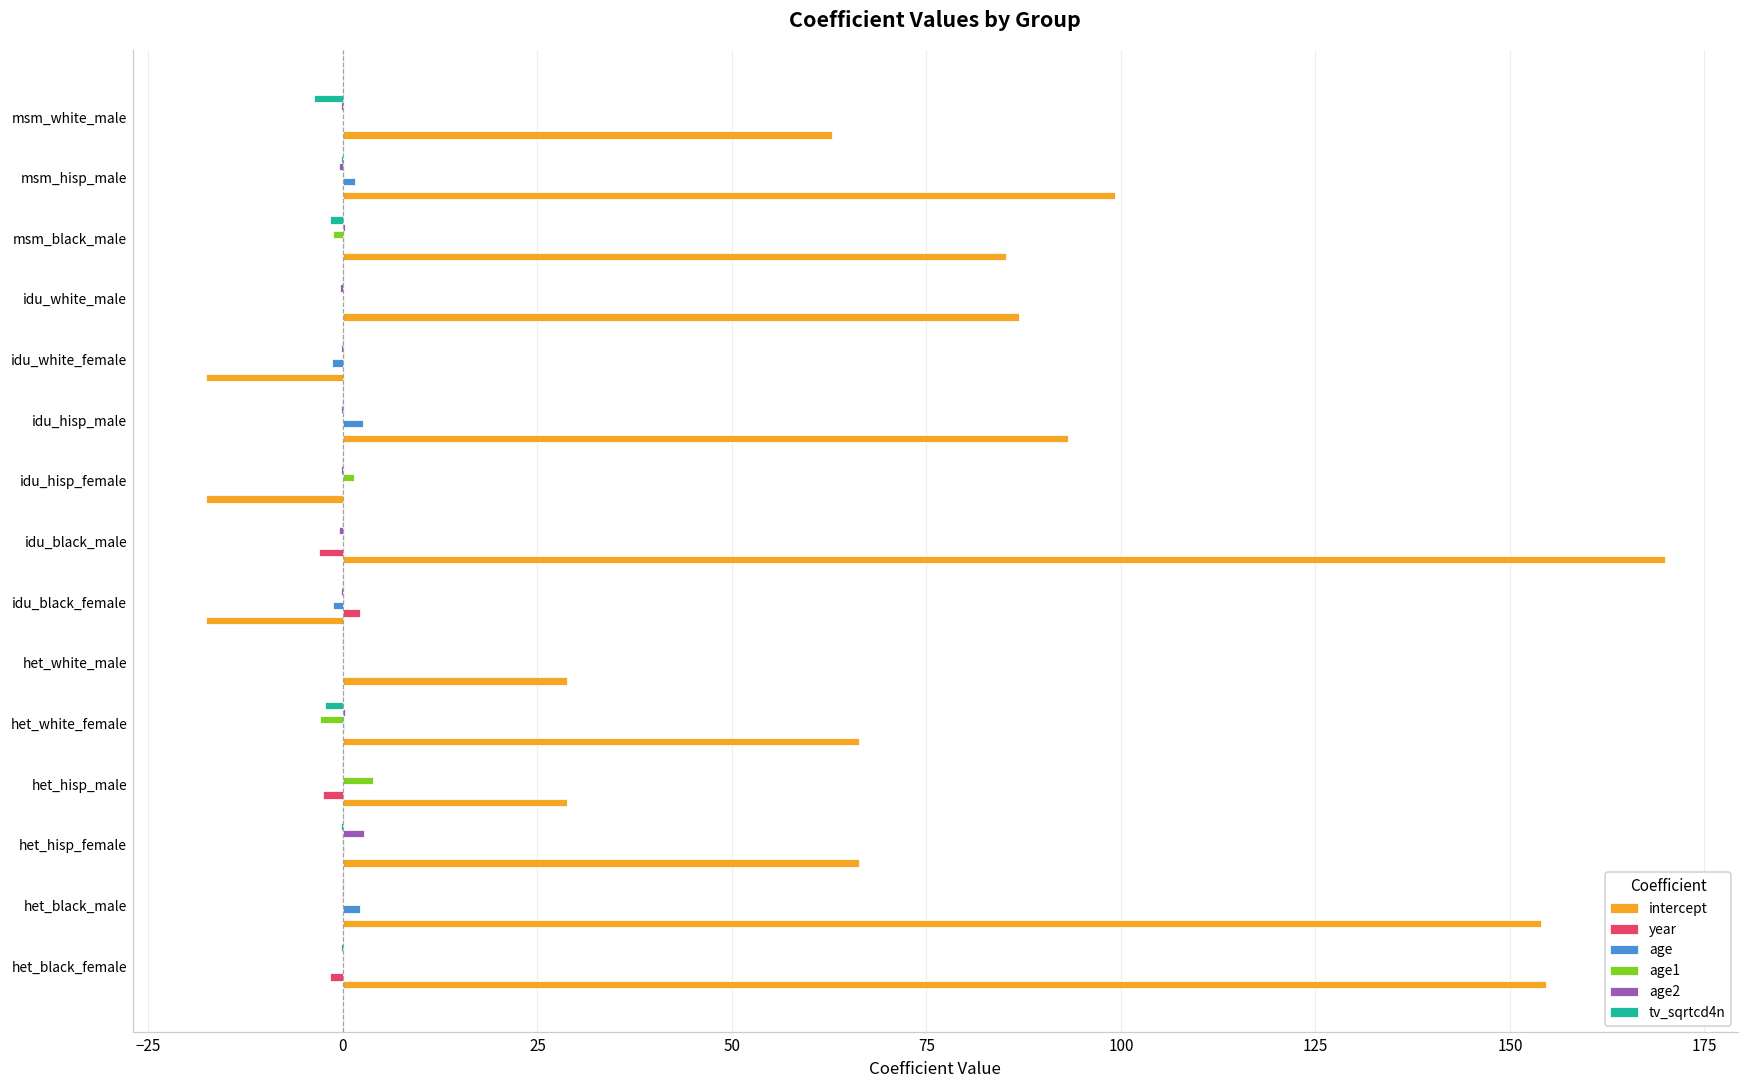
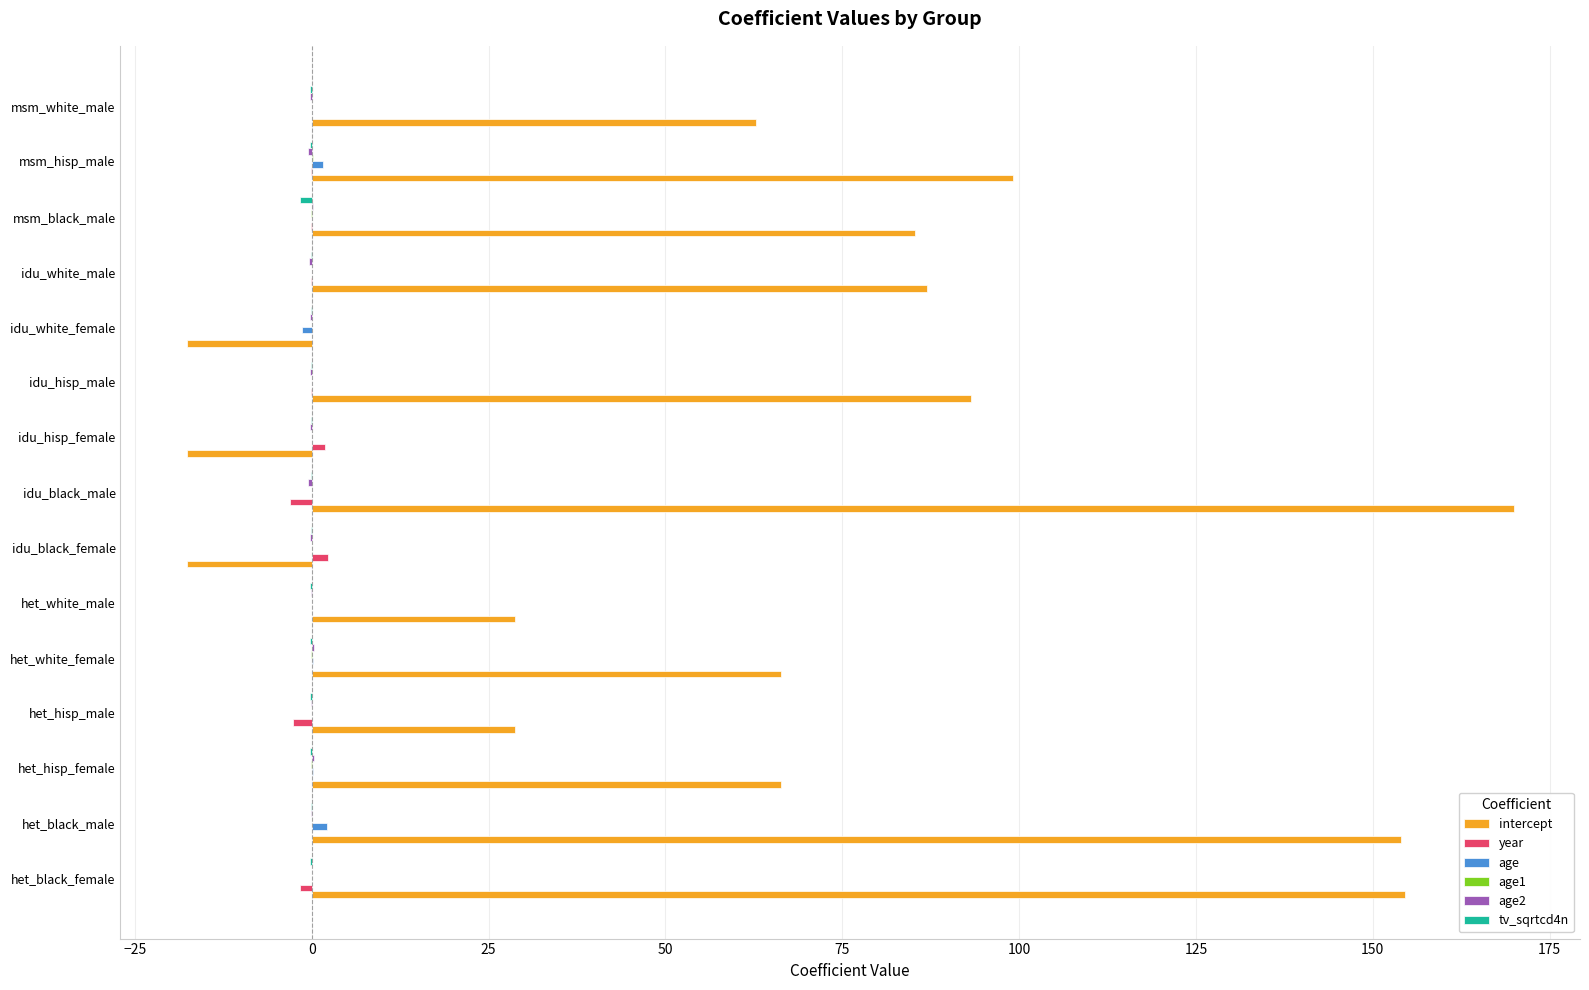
tv_sqrtcd4n, msm_white_male: -4 -> 0
age1, msm_black_male: -1 -> 0
age, idu_hisp_male: 3 -> 0
age1, idu_hisp_female: 1 -> 0
year, idu_hisp_female: 0 -> 2
age, idu_black_female: -1 -> 0
tv_sqrtcd4n, het_white_female: -2 -> 0
age1, het_white_female: -3 -> 0
age1, het_hisp_male: 4 -> 0
age2, het_hisp_female: 3 -> 0
